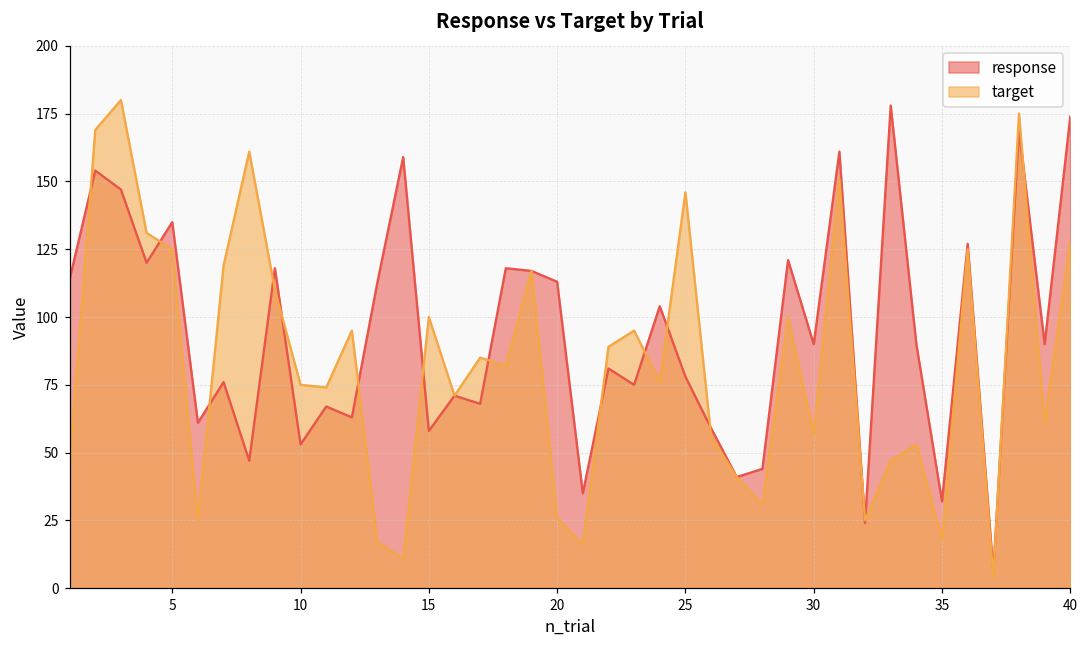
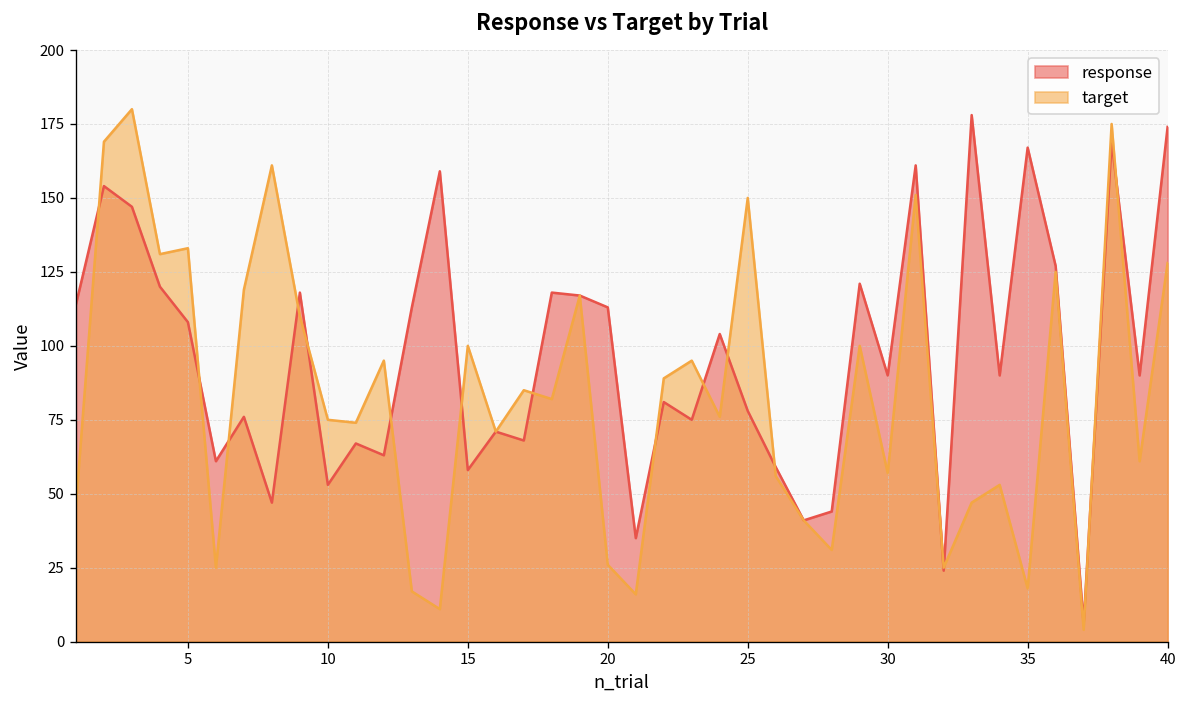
response, 5: 135 -> 108
target, 5: 125 -> 133
target, 25: 146 -> 150
response, 35: 32 -> 167
